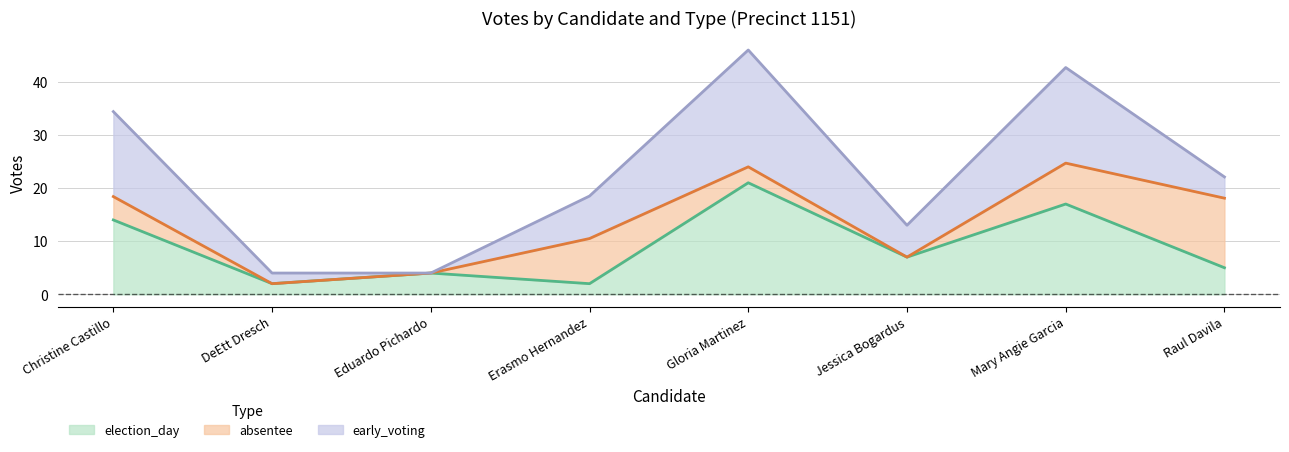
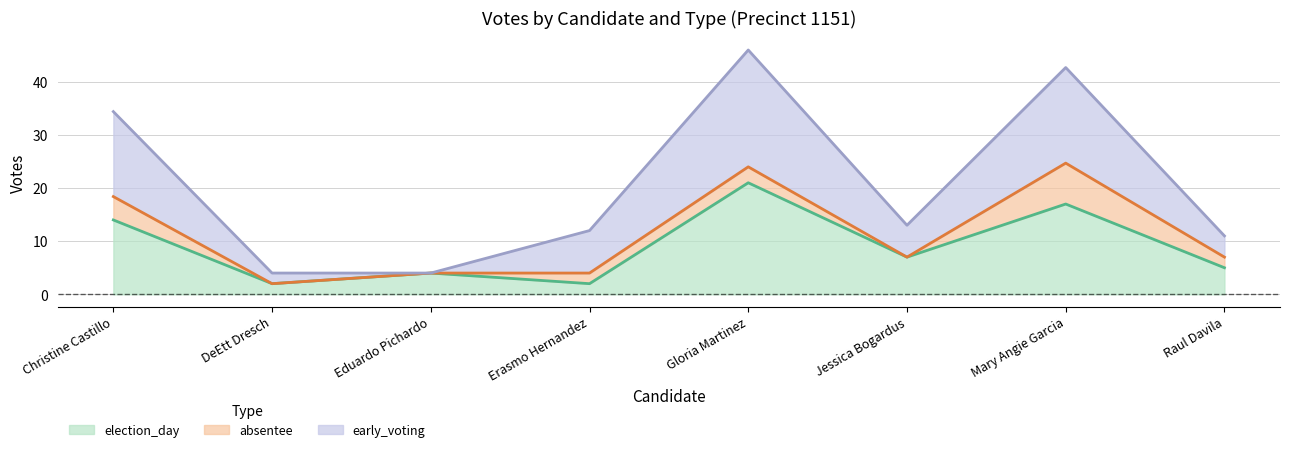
absentee, Erasmo Hernandez: 9 -> 2
absentee, Raul Davila: 13 -> 2
